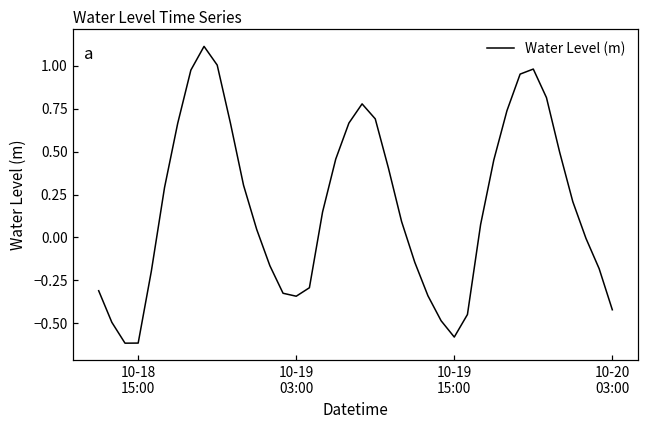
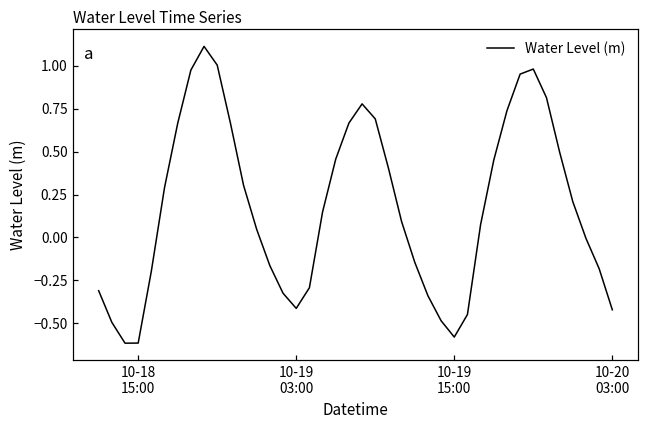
10-19 03:00: -0.34 -> -0.41
